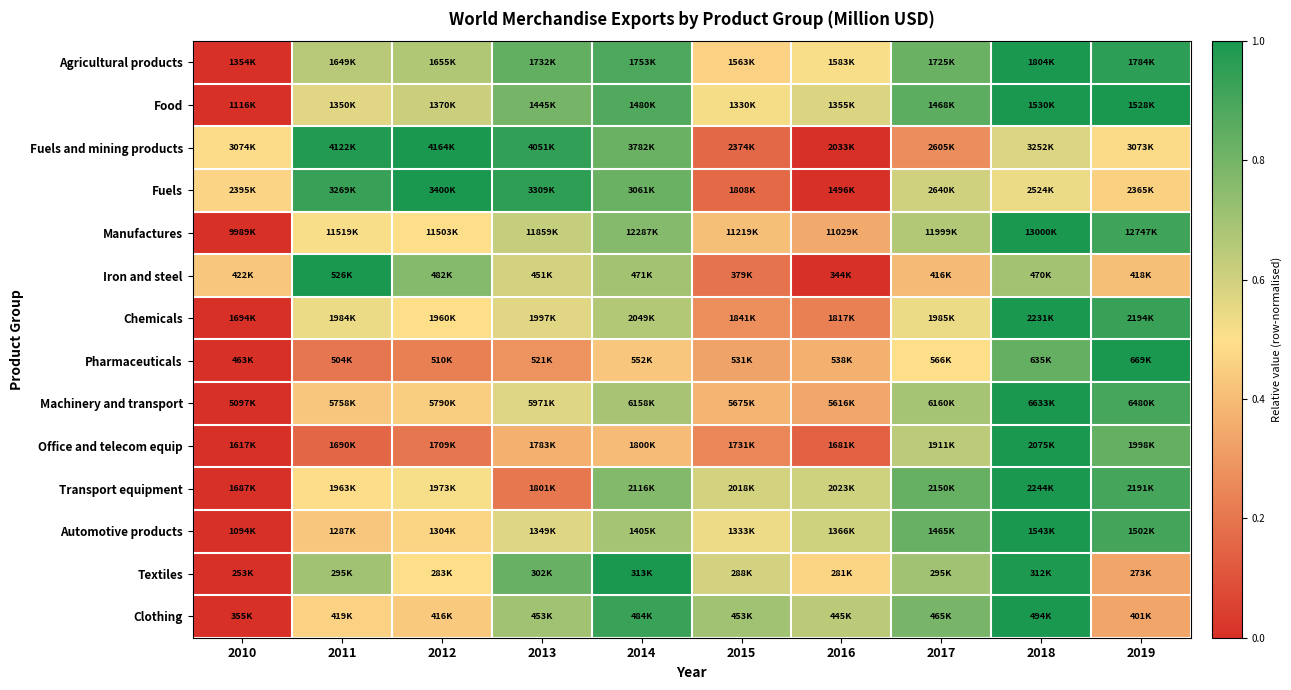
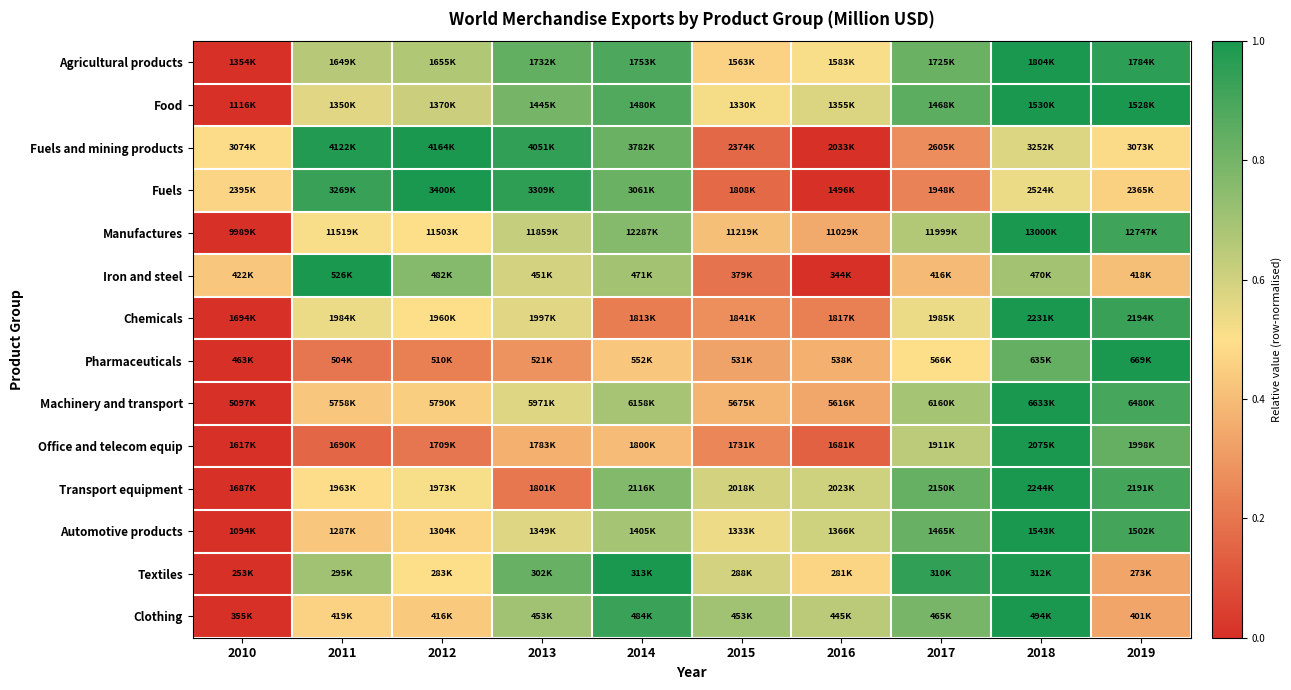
Fuels, 2017: 2640K -> 1948K
Chemicals, 2014: 2049K -> 1813K
Textiles, 2017: 295K -> 310K
